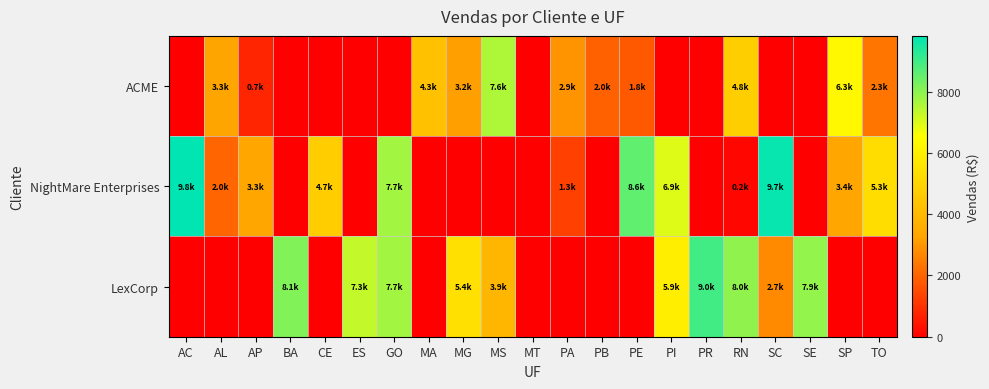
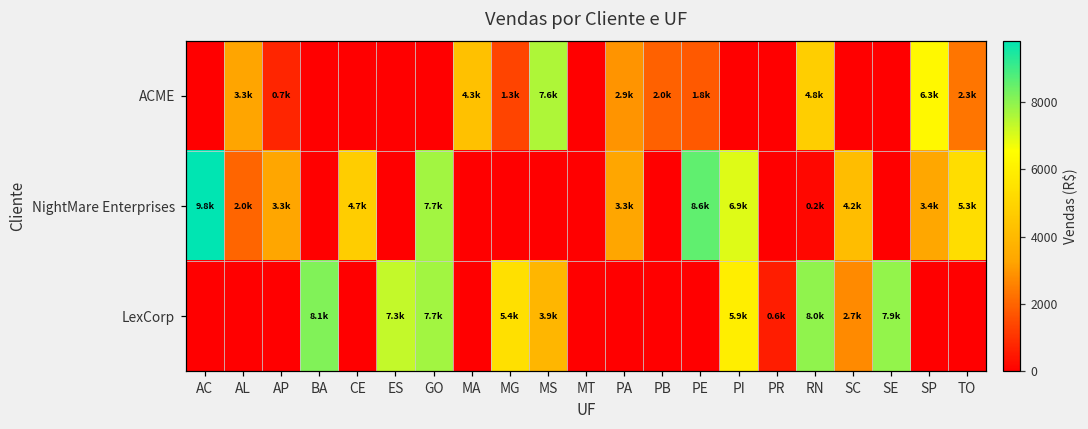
ACME, MG: 3.2k -> 1.3k
NightMare Enterprises, PA: 1.3k -> 3.3k
NightMare Enterprises, SC: 9.7k -> 4.2k
LexCorp, PR: 9.0k -> 0.6k
